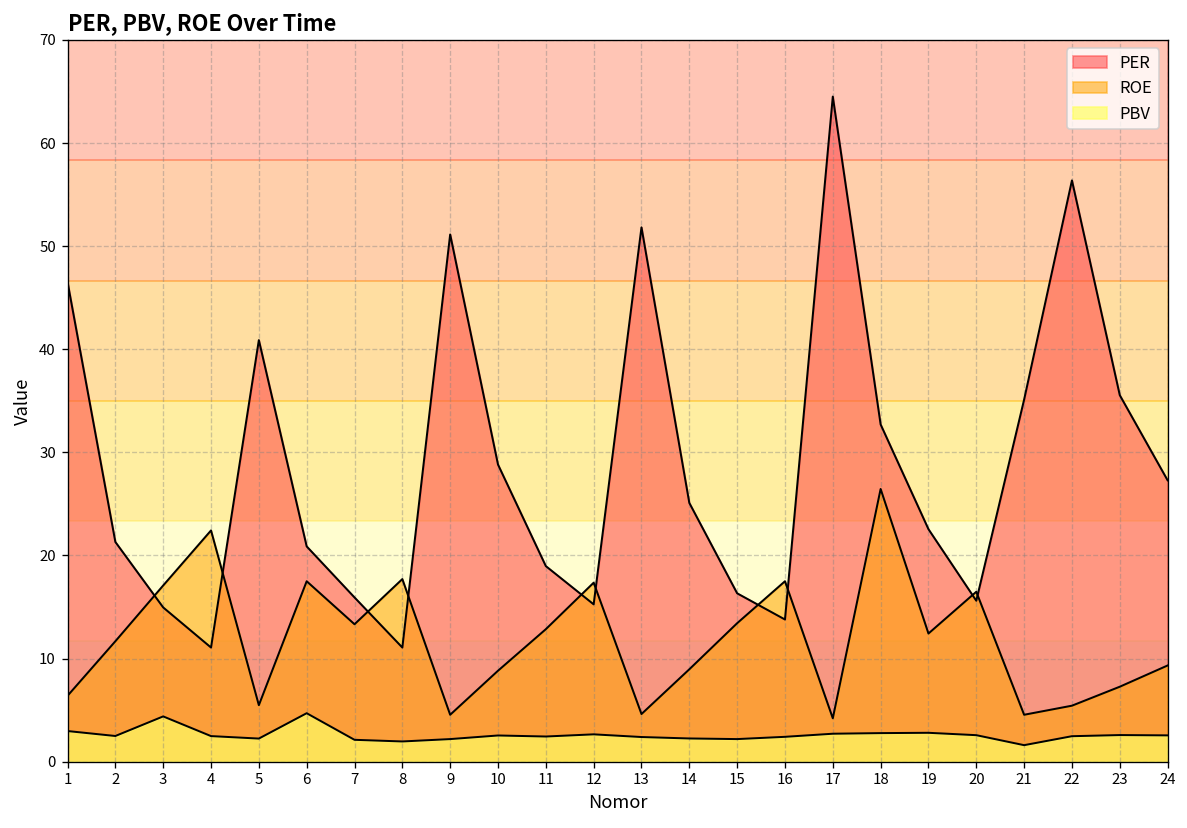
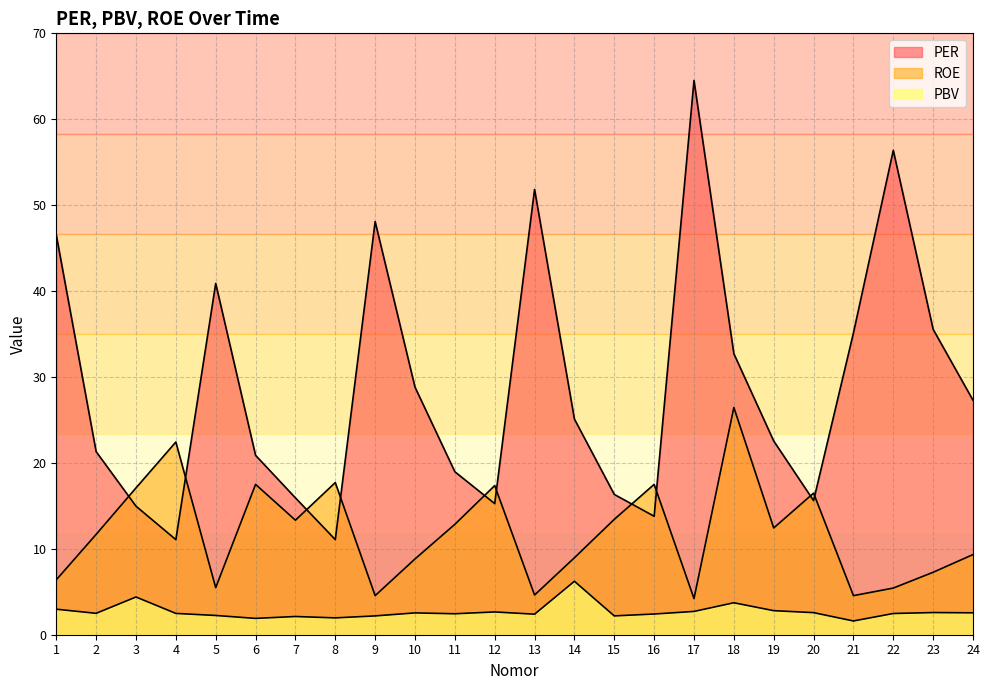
PBV, 6: 5 -> 2
PER, 9: 51 -> 48
PBV, 14: 2 -> 6
PBV, 18: 3 -> 4
